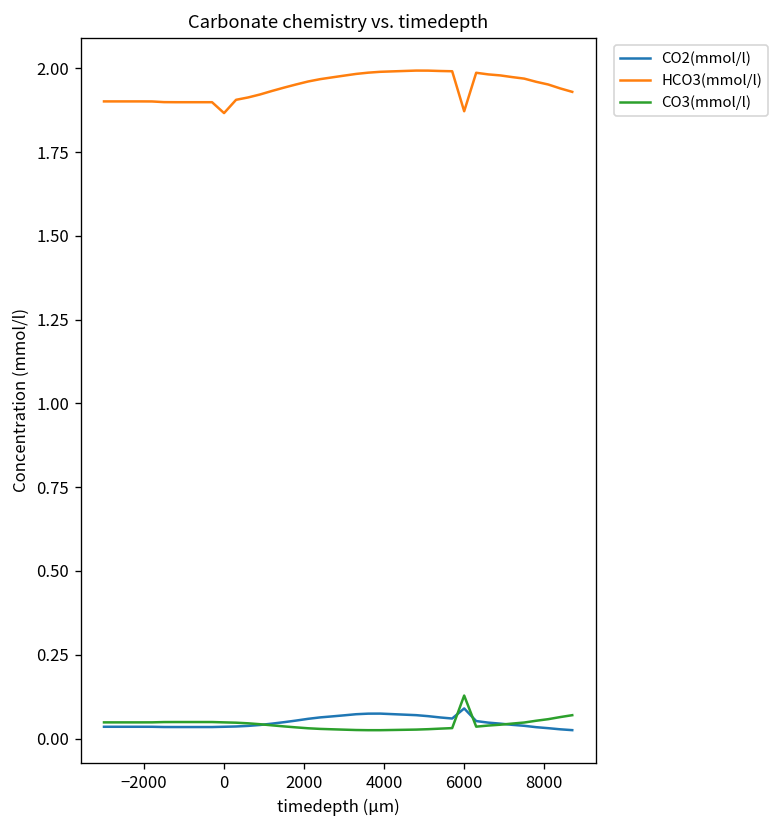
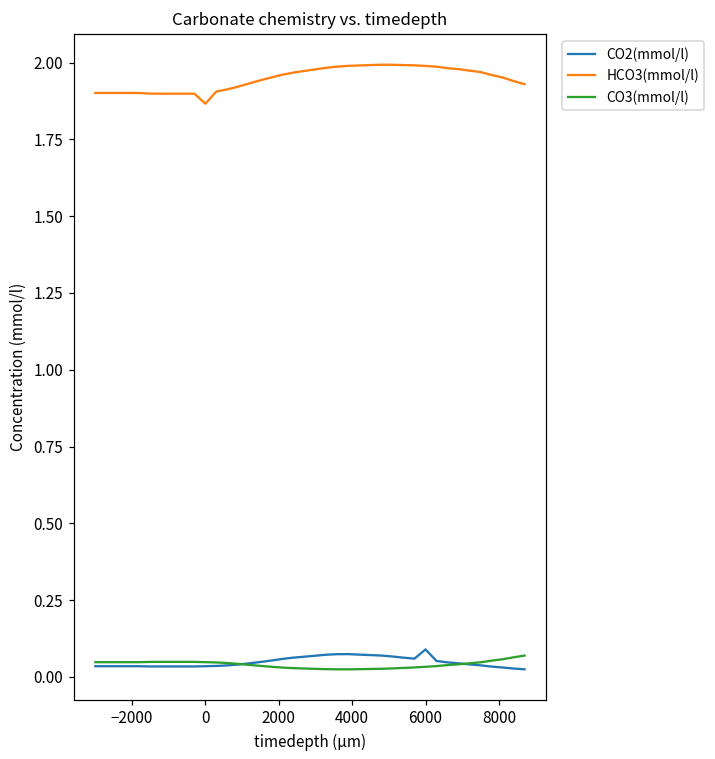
HCO3(mmol/l), 6000: 1.87 -> 1.99
CO3(mmol/l), 6000: 0.13 -> 0.03
